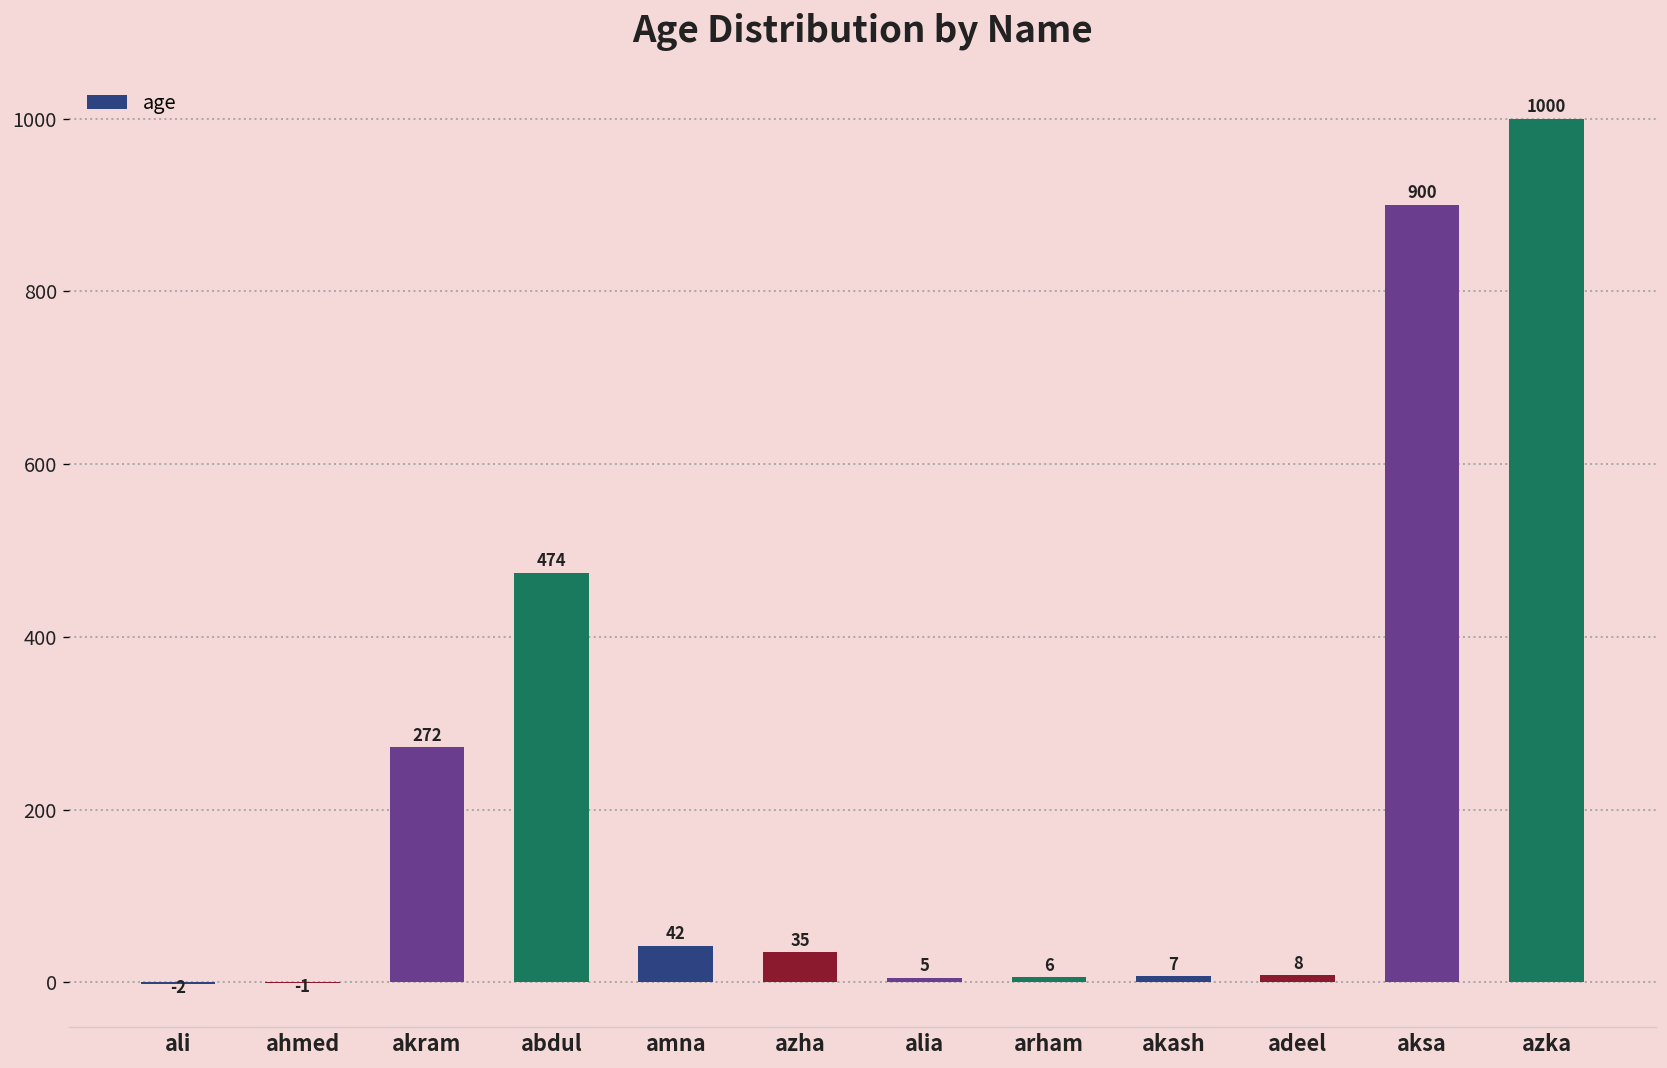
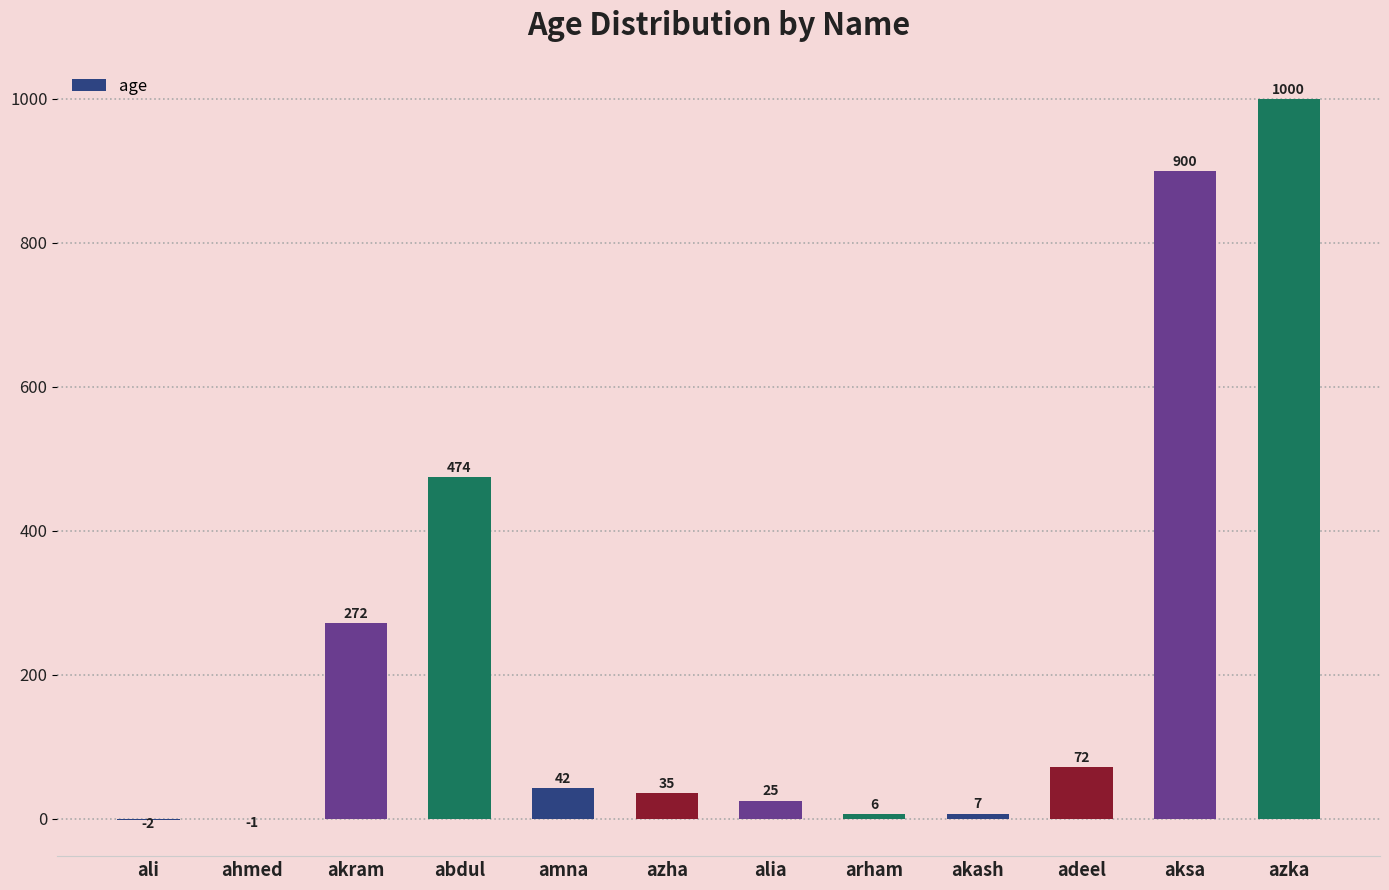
alia: 5 -> 25
adeel: 8 -> 72
